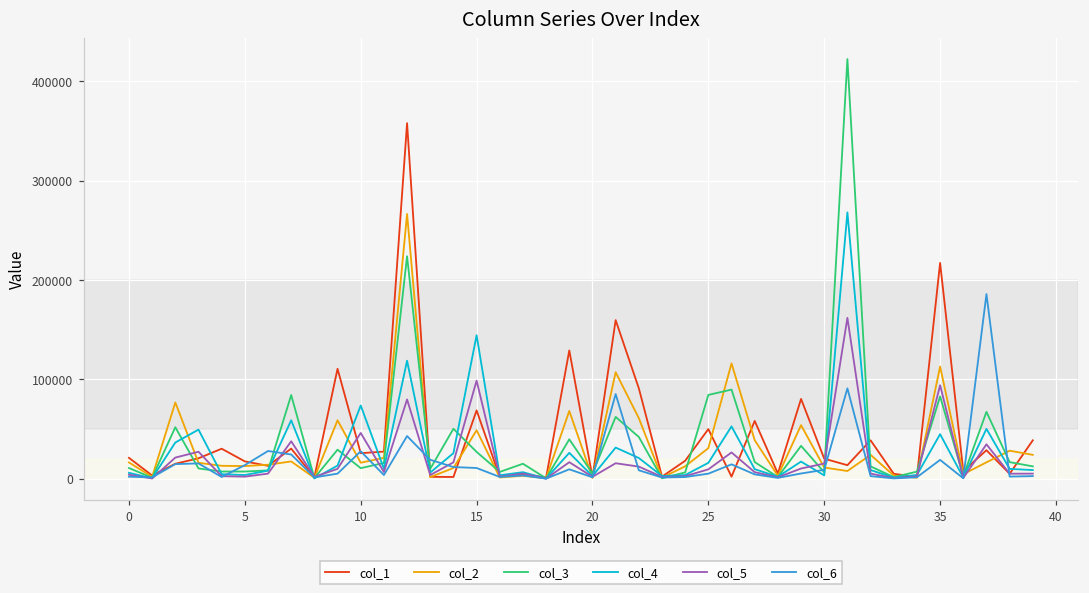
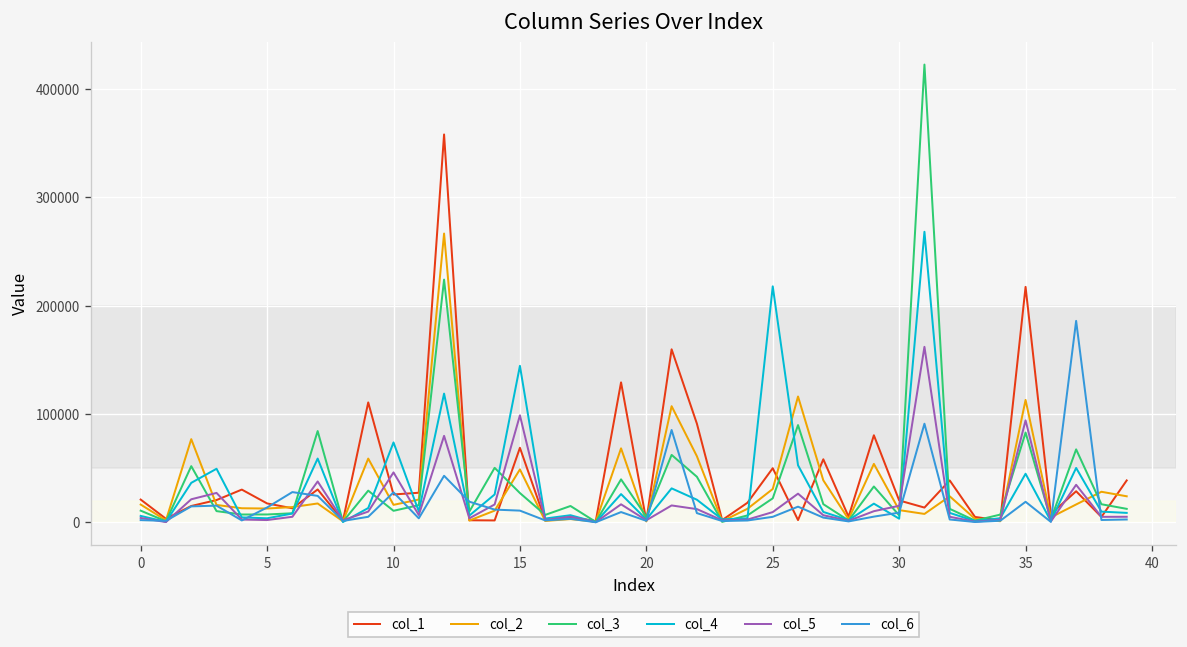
col_3, 25: 80000 -> 20000
col_4, 25: 20000 -> 220000
